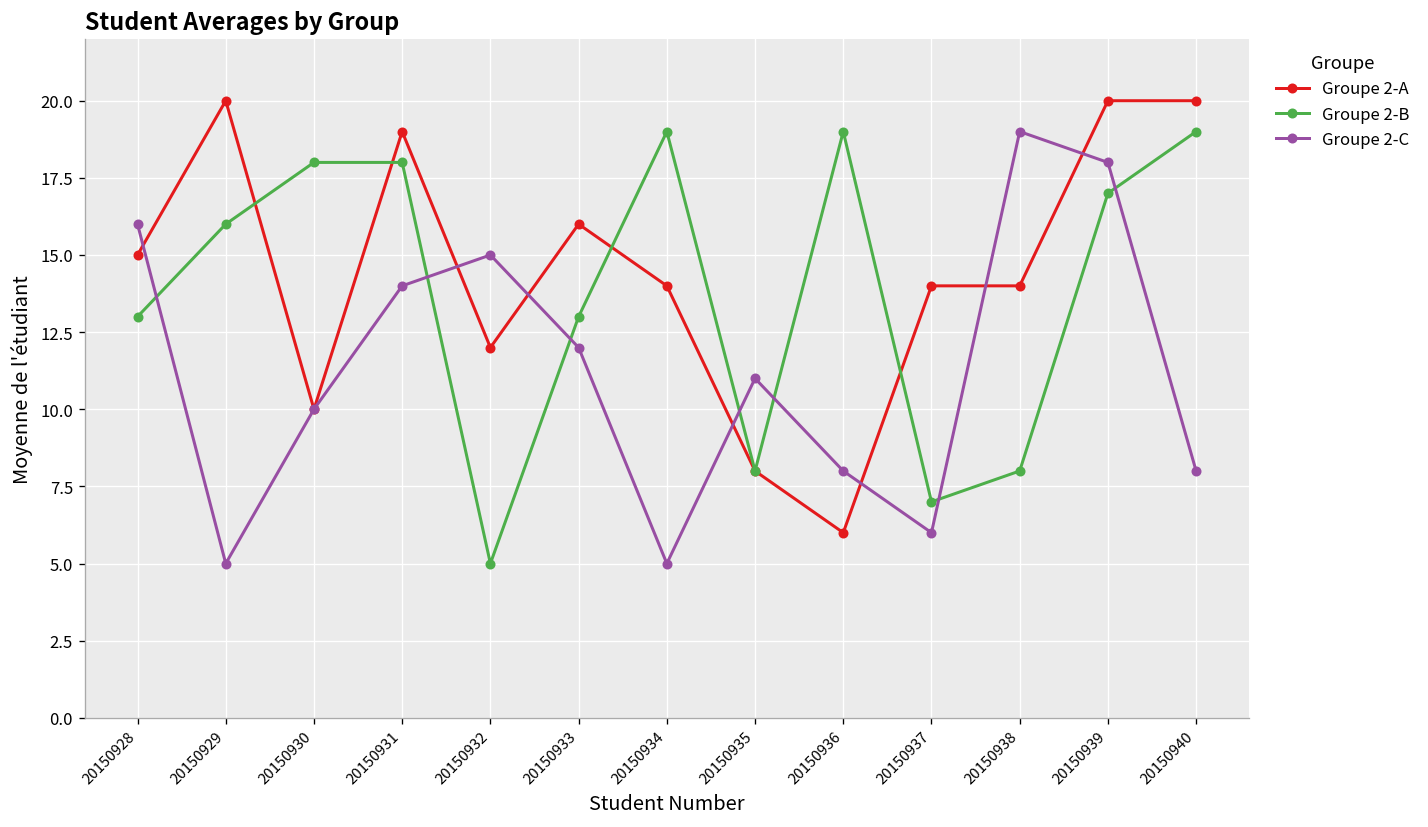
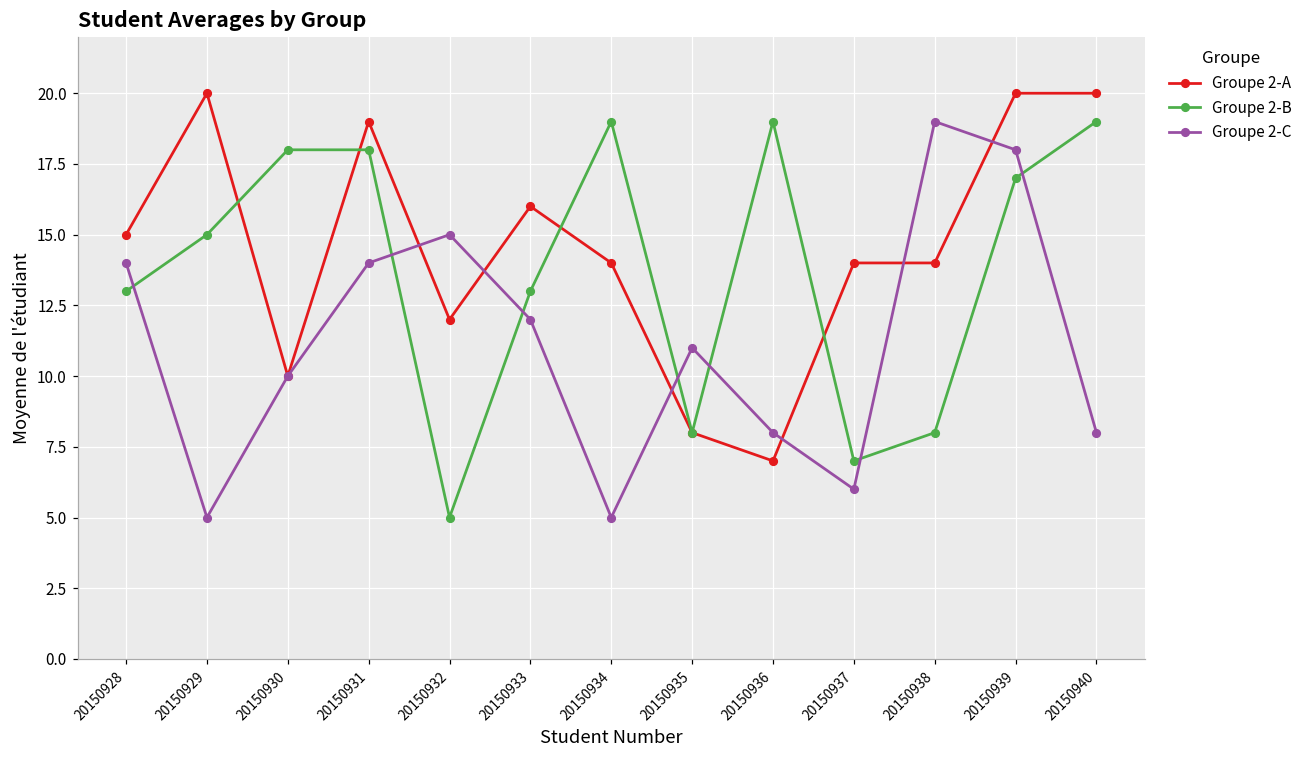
Groupe 2-C, 20150928: 16 -> 14
Groupe 2-B, 20150929: 16 -> 15
Groupe 2-A, 20150936: 6 -> 7
